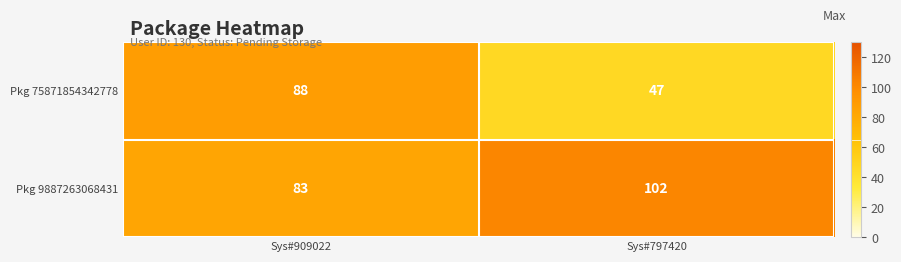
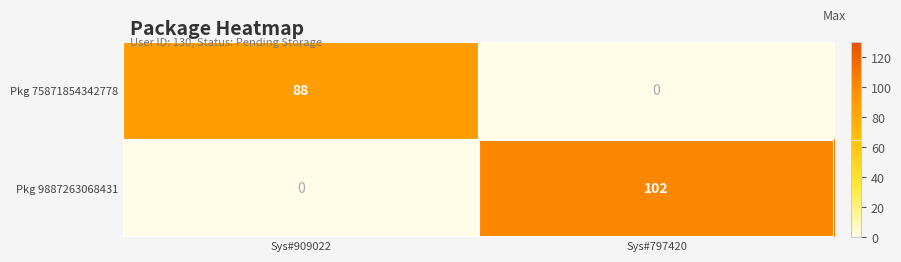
Pkg 75871854342778, Sys#797420: 47 -> 0
Pkg 9887263068431, Sys#909022: 83 -> 0
